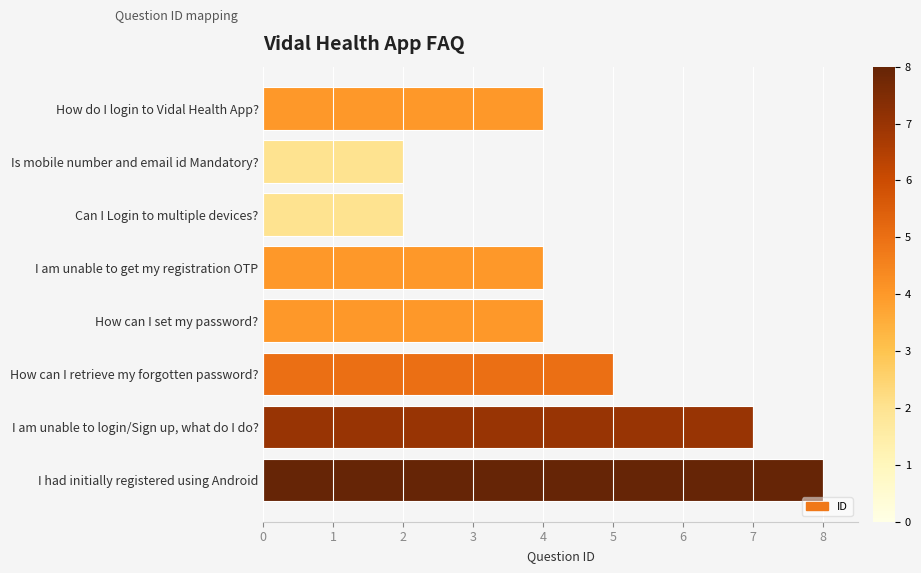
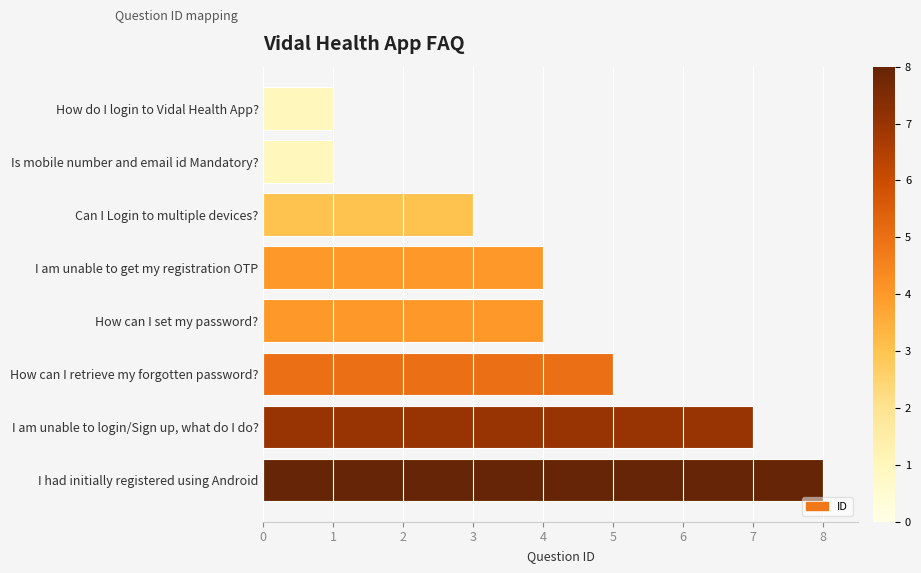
How do I login to Vidal Health App?: 4 -> 1
Is mobile number and email id Mandatory?: 2 -> 1
Can I Login to multiple devices?: 2 -> 3
